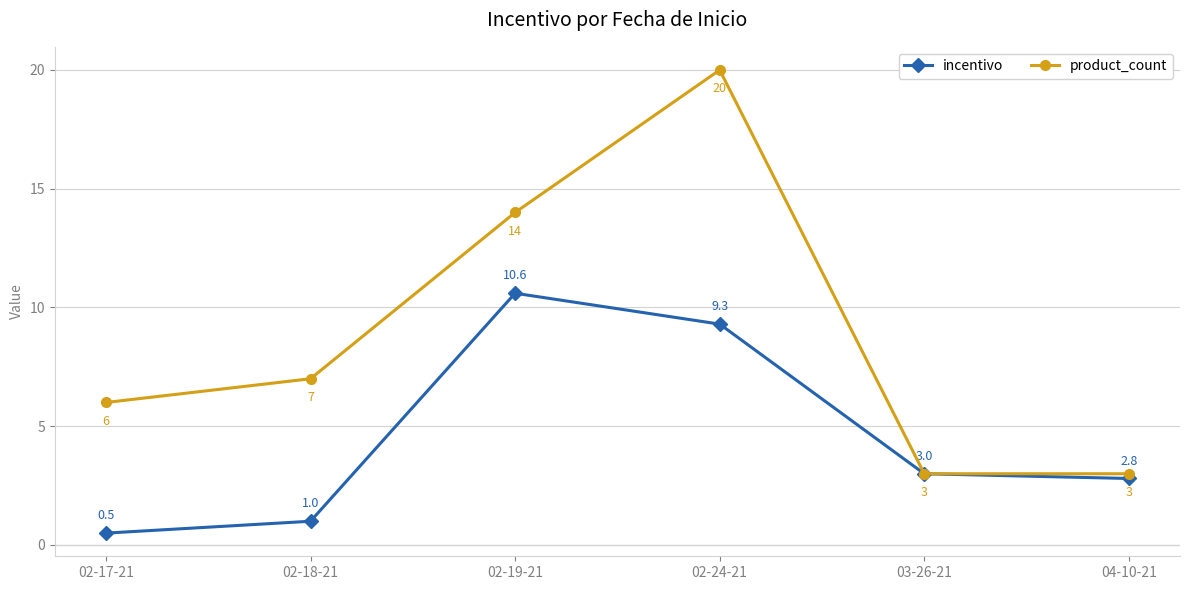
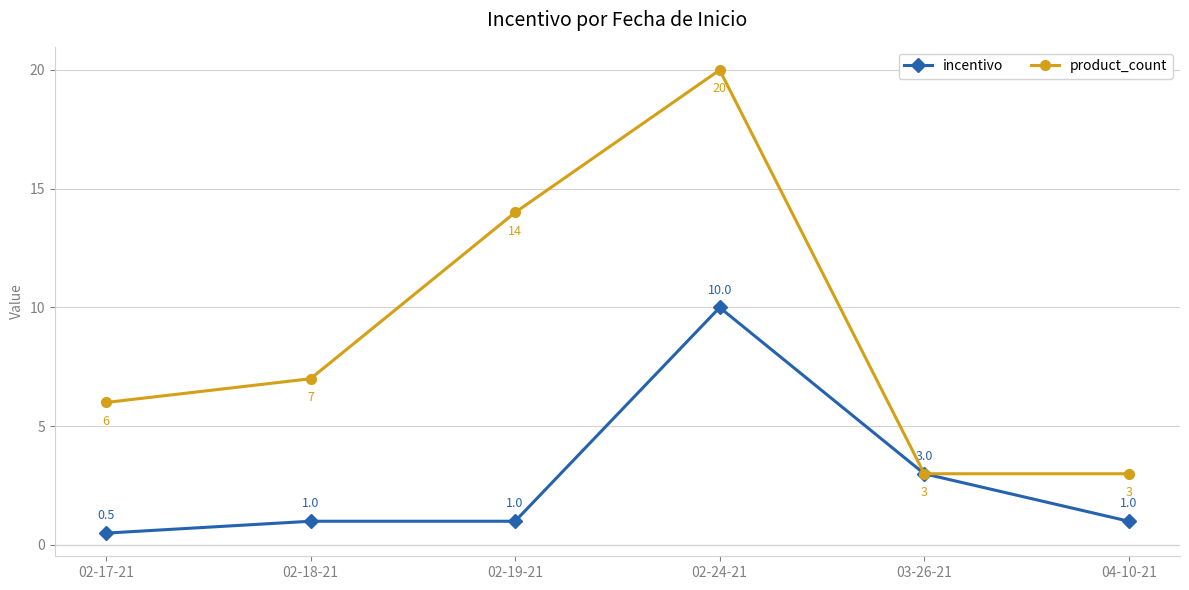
incentivo, 02-19-21: 10.6 -> 1.0
incentivo, 02-24-21: 9.3 -> 10.0
incentivo, 04-10-21: 2.8 -> 1.0
